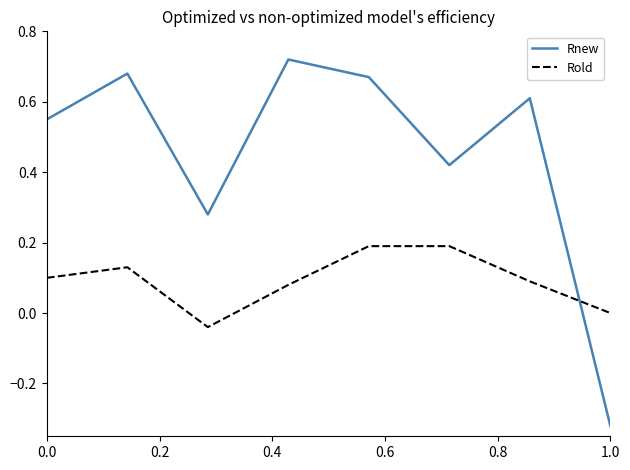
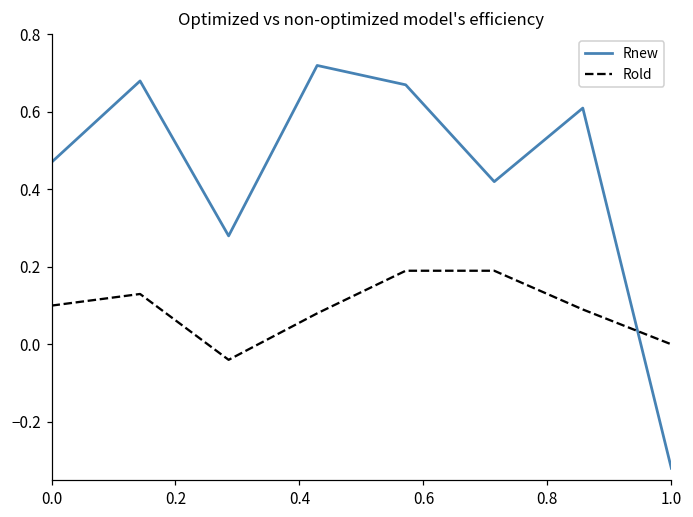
Rnew, 0.0: 0.55 -> 0.47
